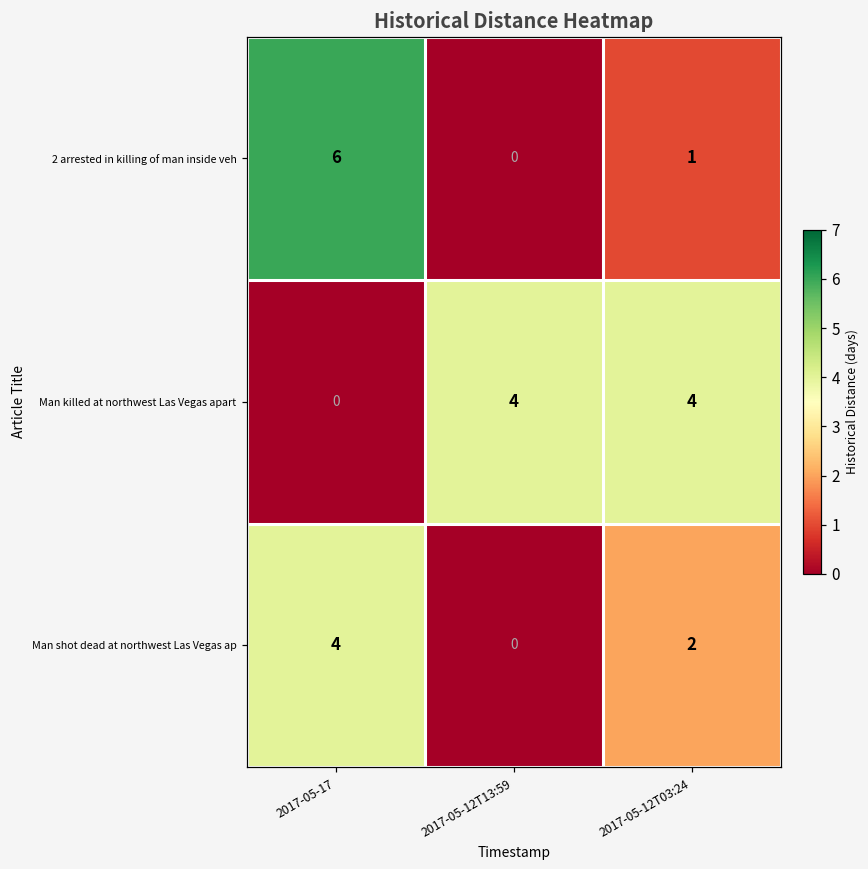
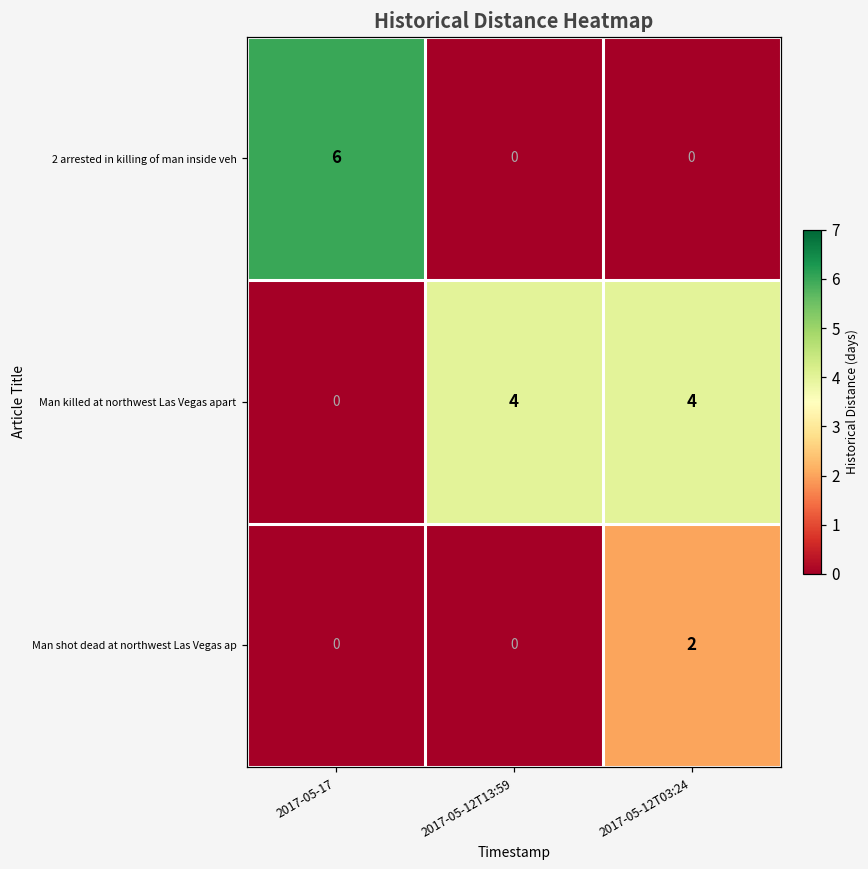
2 arrested in killing of man inside veh, 2017-05-12T03:24: 1 -> 0
Man shot dead at northwest Las Vegas ap, 2017-05-17: 4 -> 0
